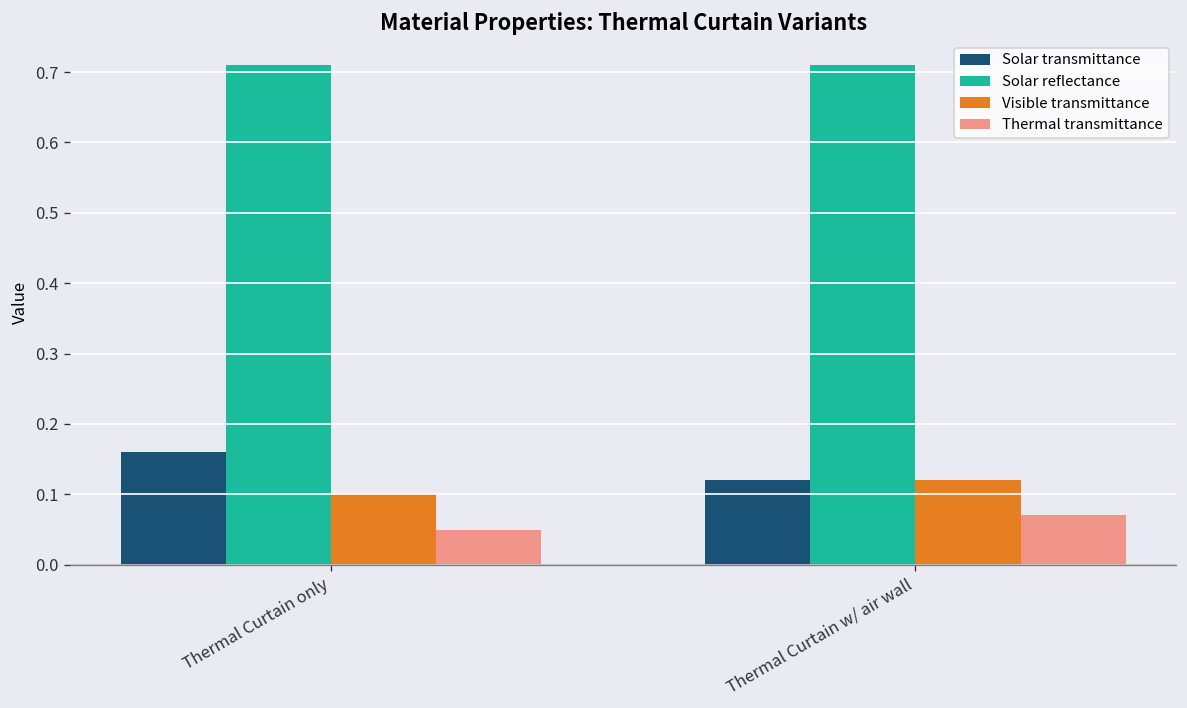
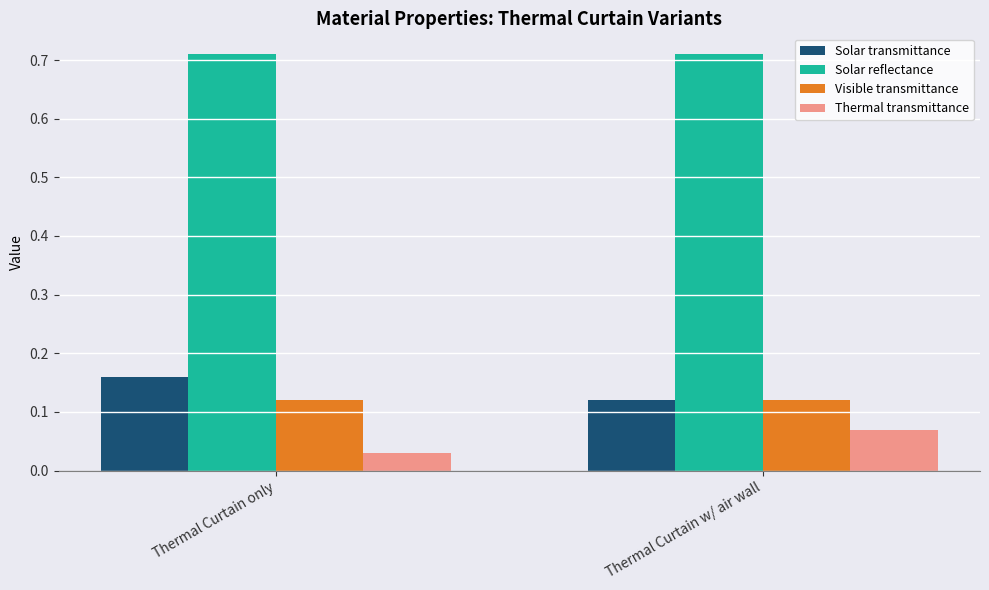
Visible transmittance, Thermal Curtain only: 0.10 -> 0.12
Thermal transmittance, Thermal Curtain only: 0.05 -> 0.03
